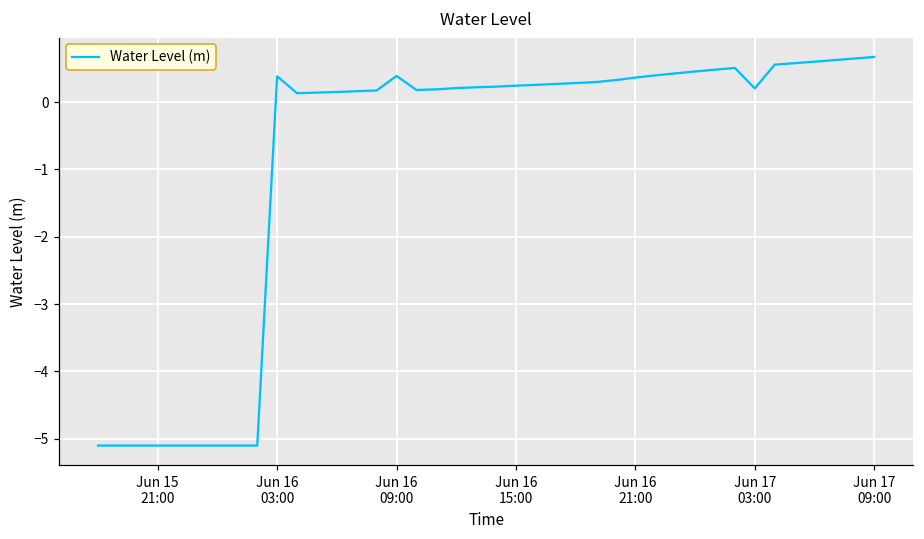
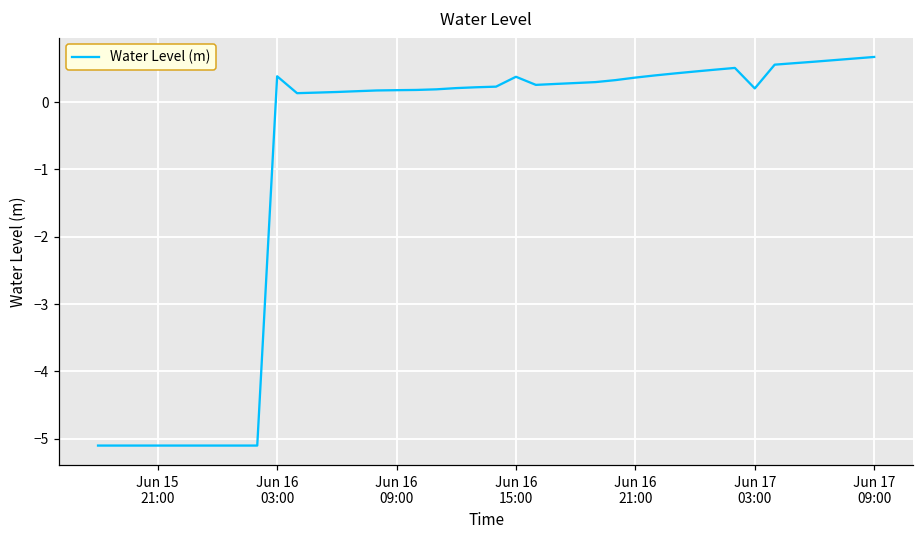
Jun 16 09:00: 0.4 -> 0.2
Jun 16 15:00: 0.2 -> 0.4
